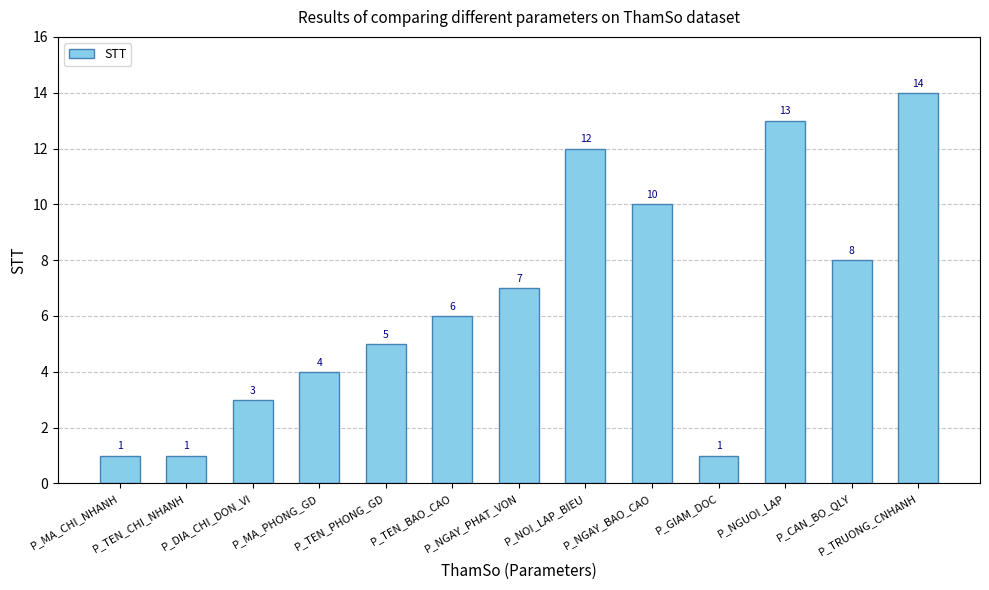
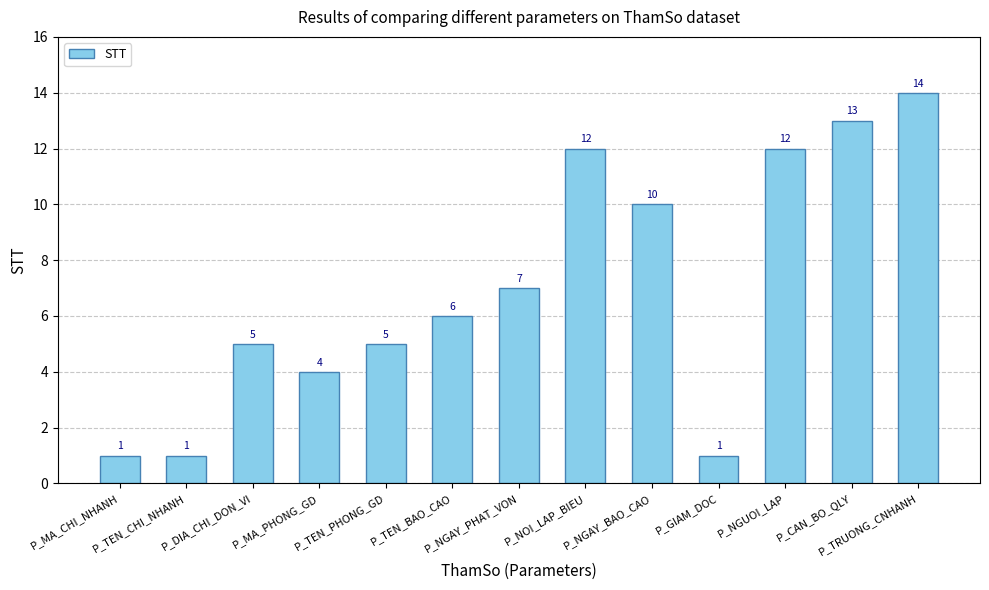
P_DIA_CHI_DON_VI: 3 -> 5
P_NGUOI_LAP: 13 -> 12
P_CAN_BO_QLY: 8 -> 13
